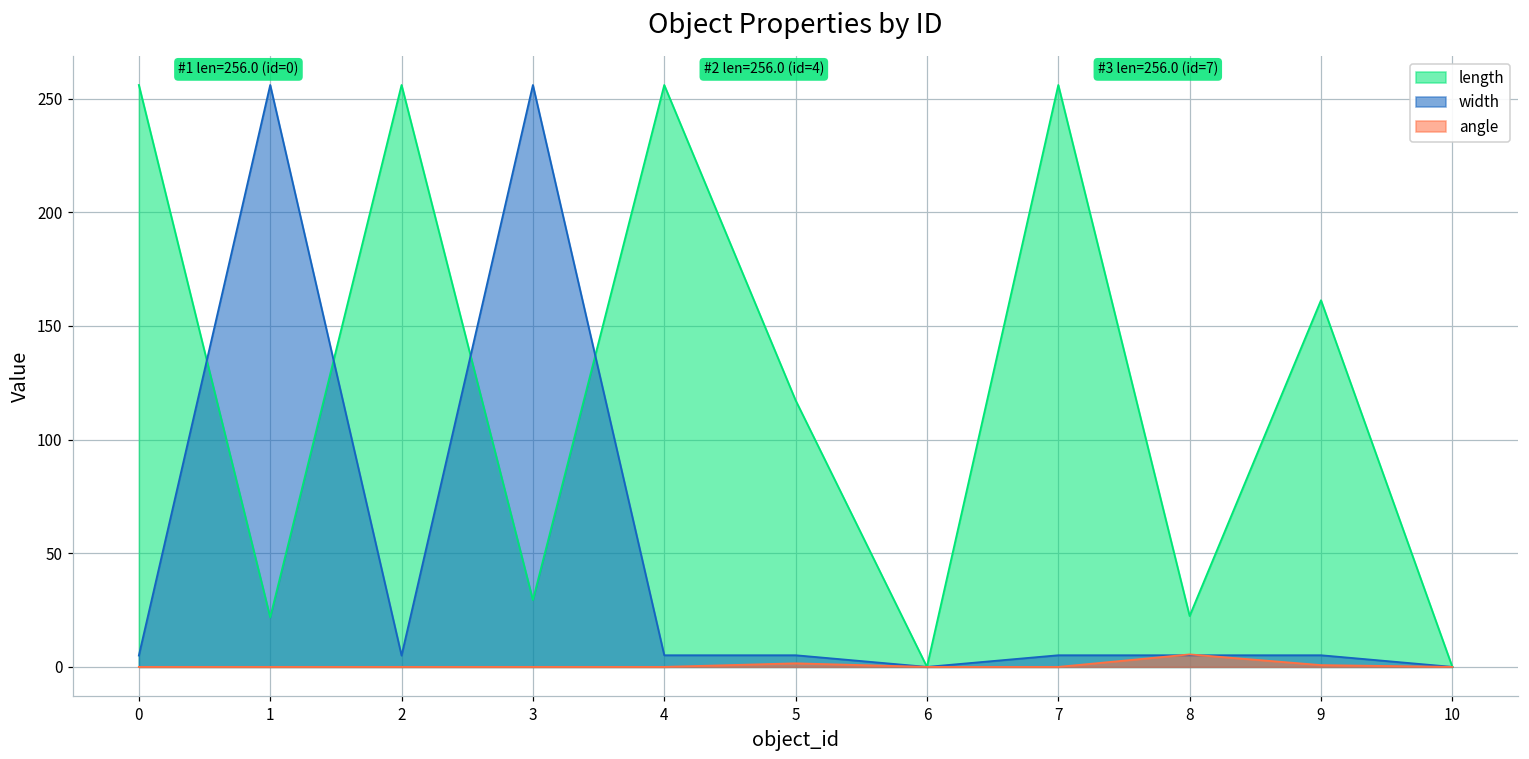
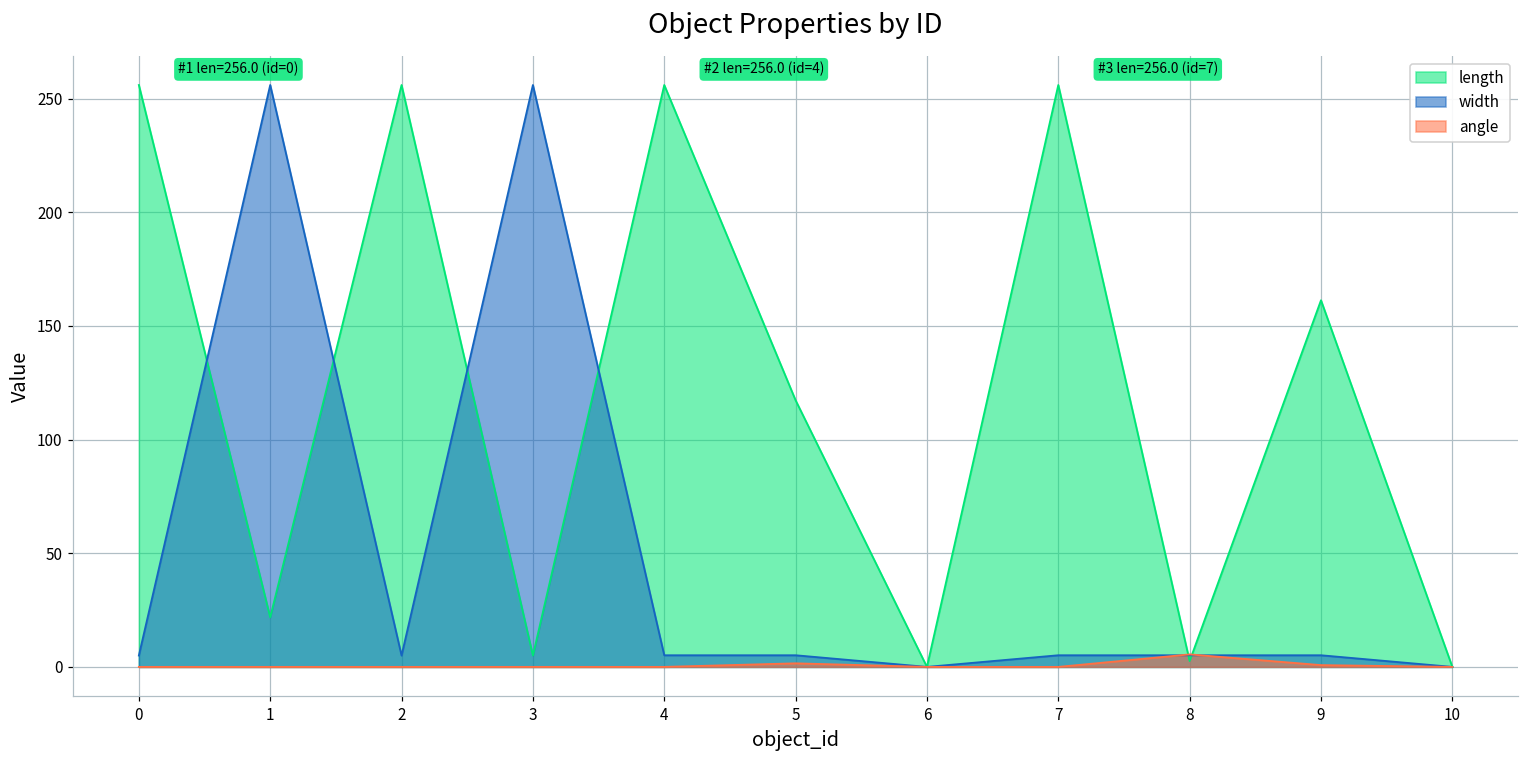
length, 3: 29 -> 5
length, 8: 22 -> 3
